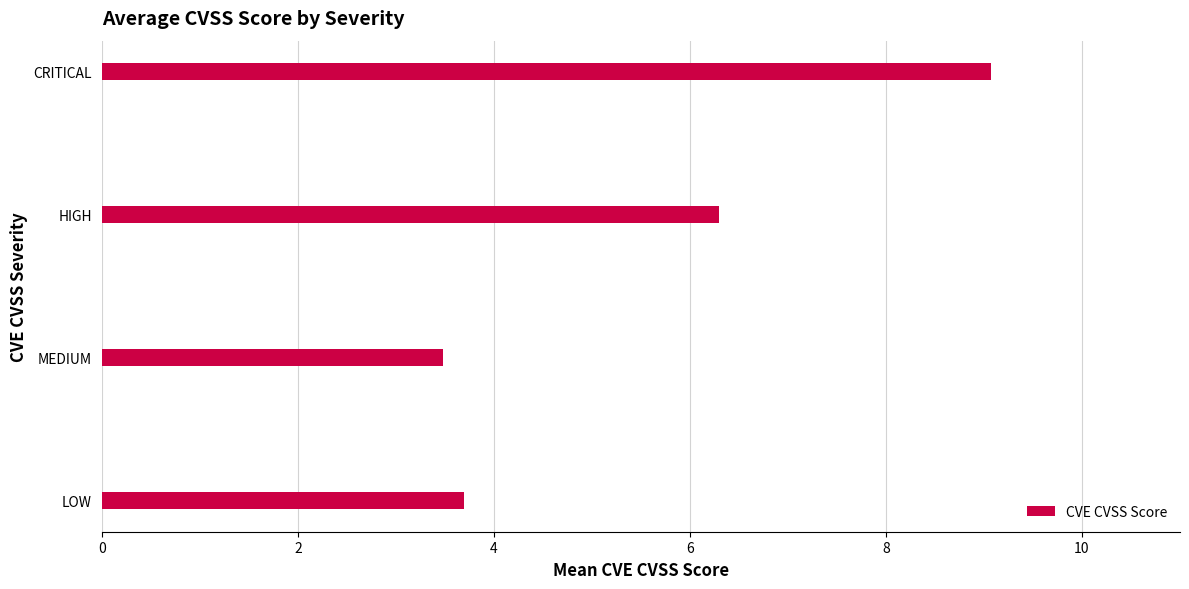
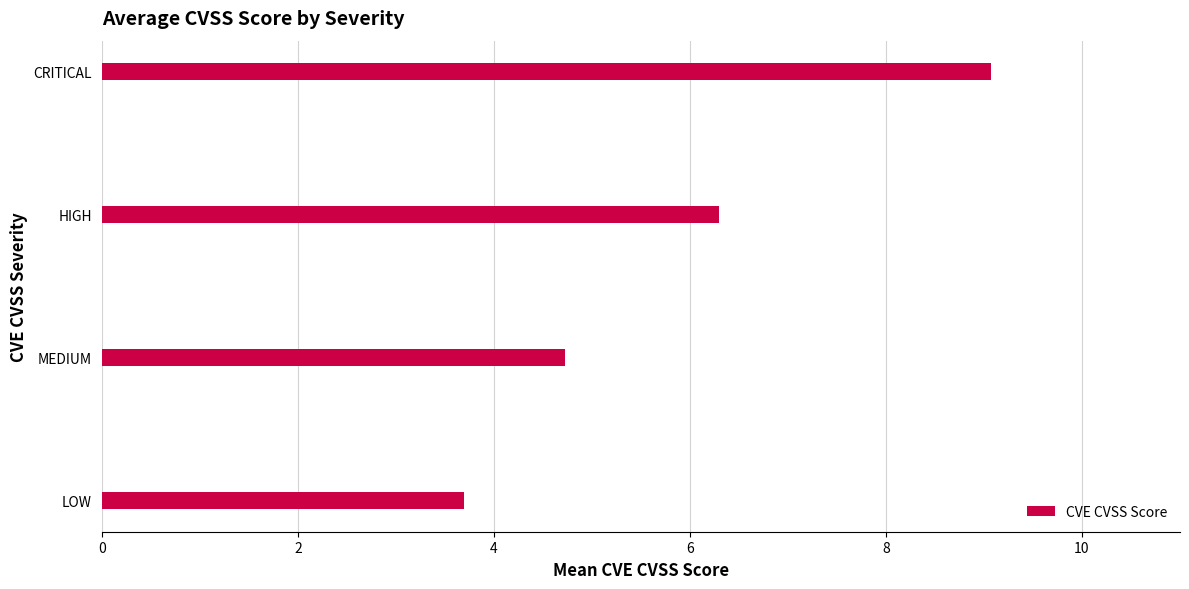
MEDIUM: 3.5 -> 4.7
